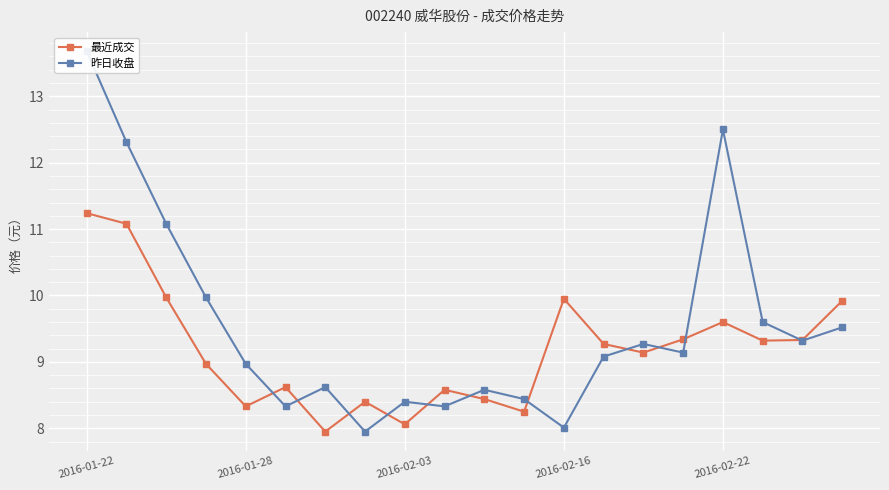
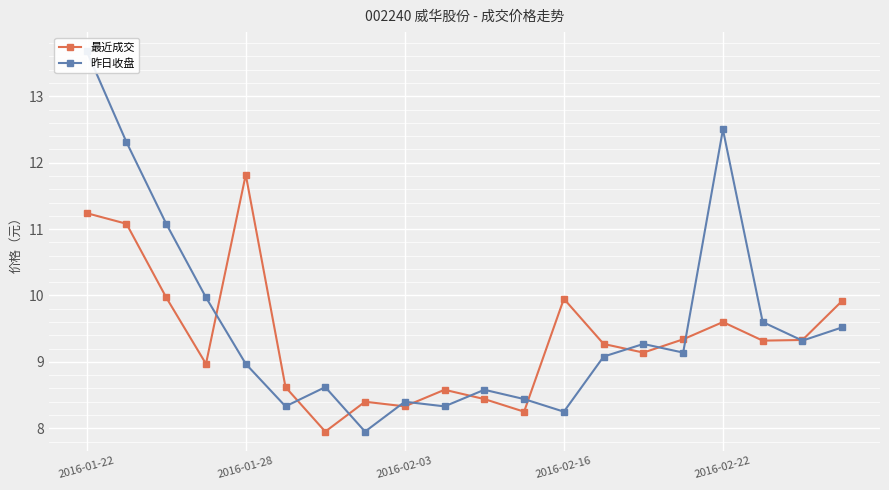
最近成交, 2016-01-28: 8.3 -> 11.8
最近成交, 2016-02-03: 8.1 -> 8.3
昨日收盘, 2016-02-16: 8.0 -> 8.3
